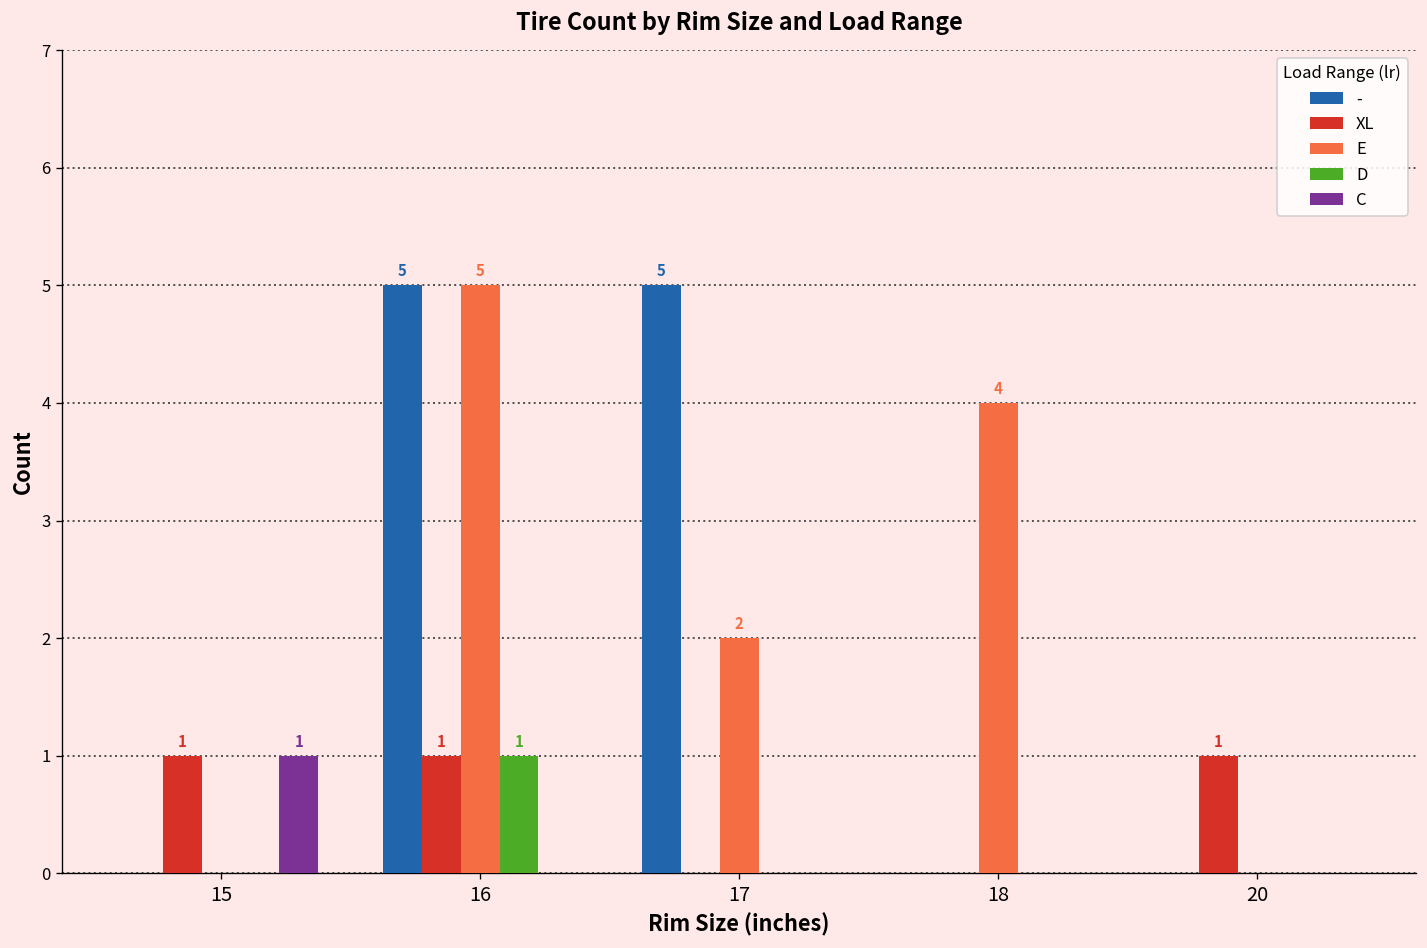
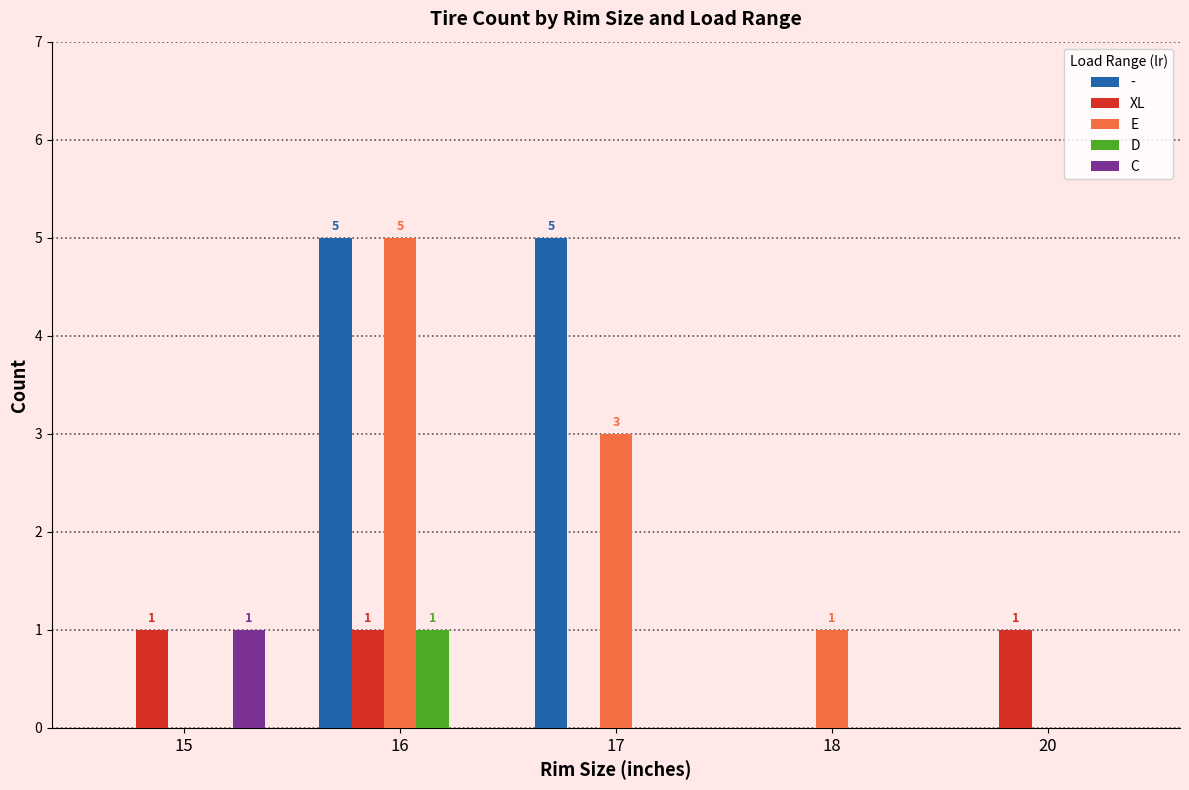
E, 17: 2 -> 3
E, 18: 4 -> 1
